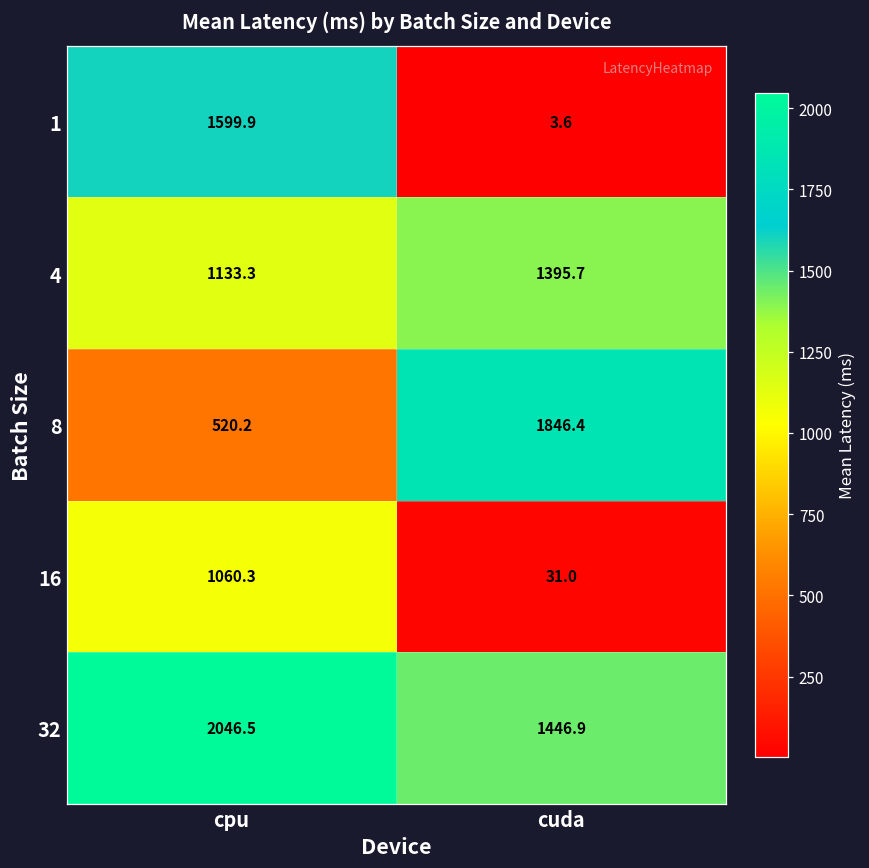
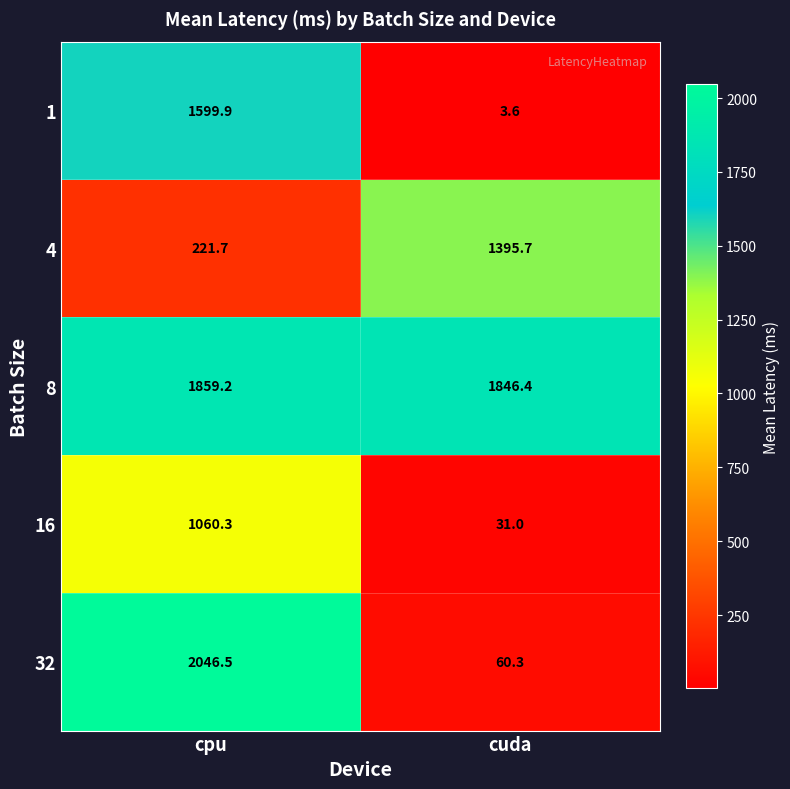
4, cpu: 1133.3 -> 221.7
8, cpu: 520.2 -> 1859.2
32, cuda: 1446.9 -> 60.3
